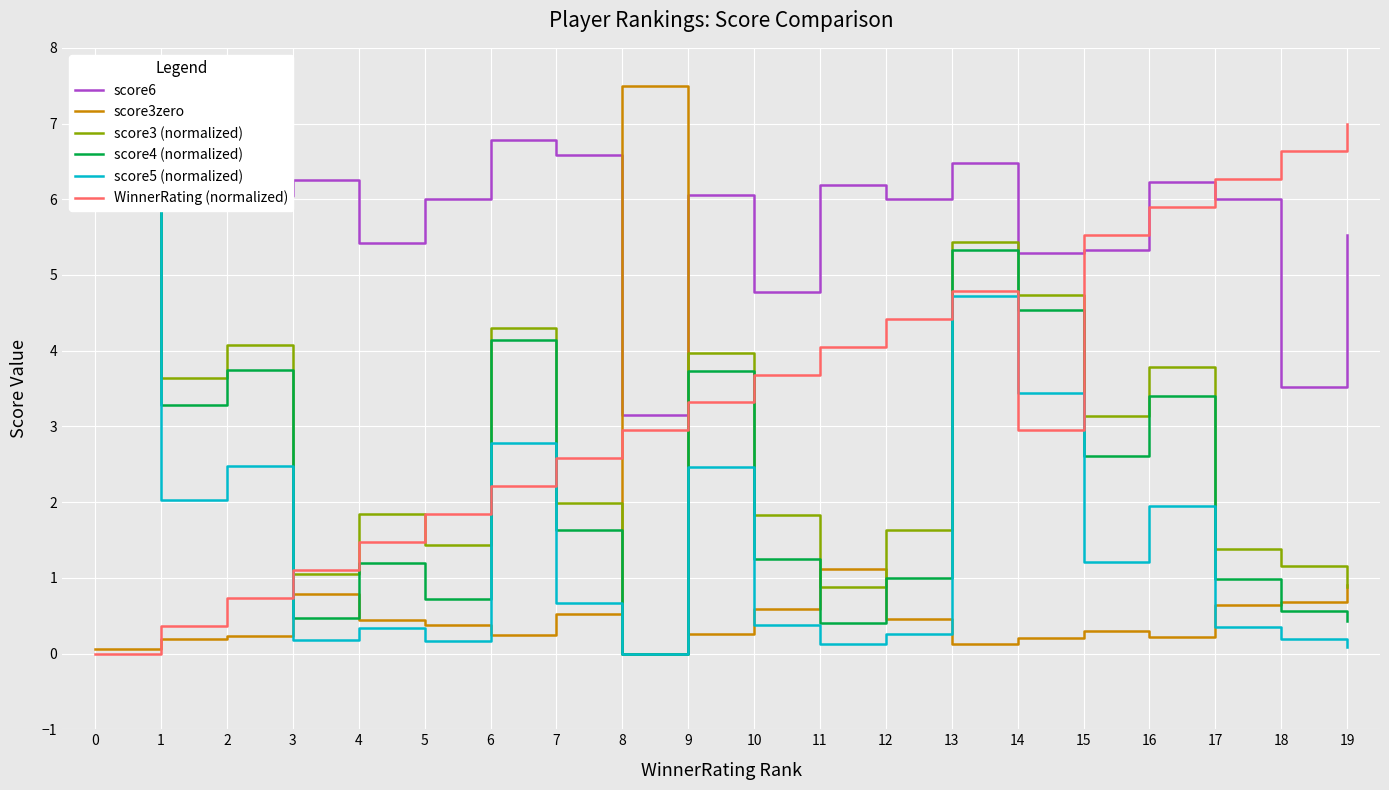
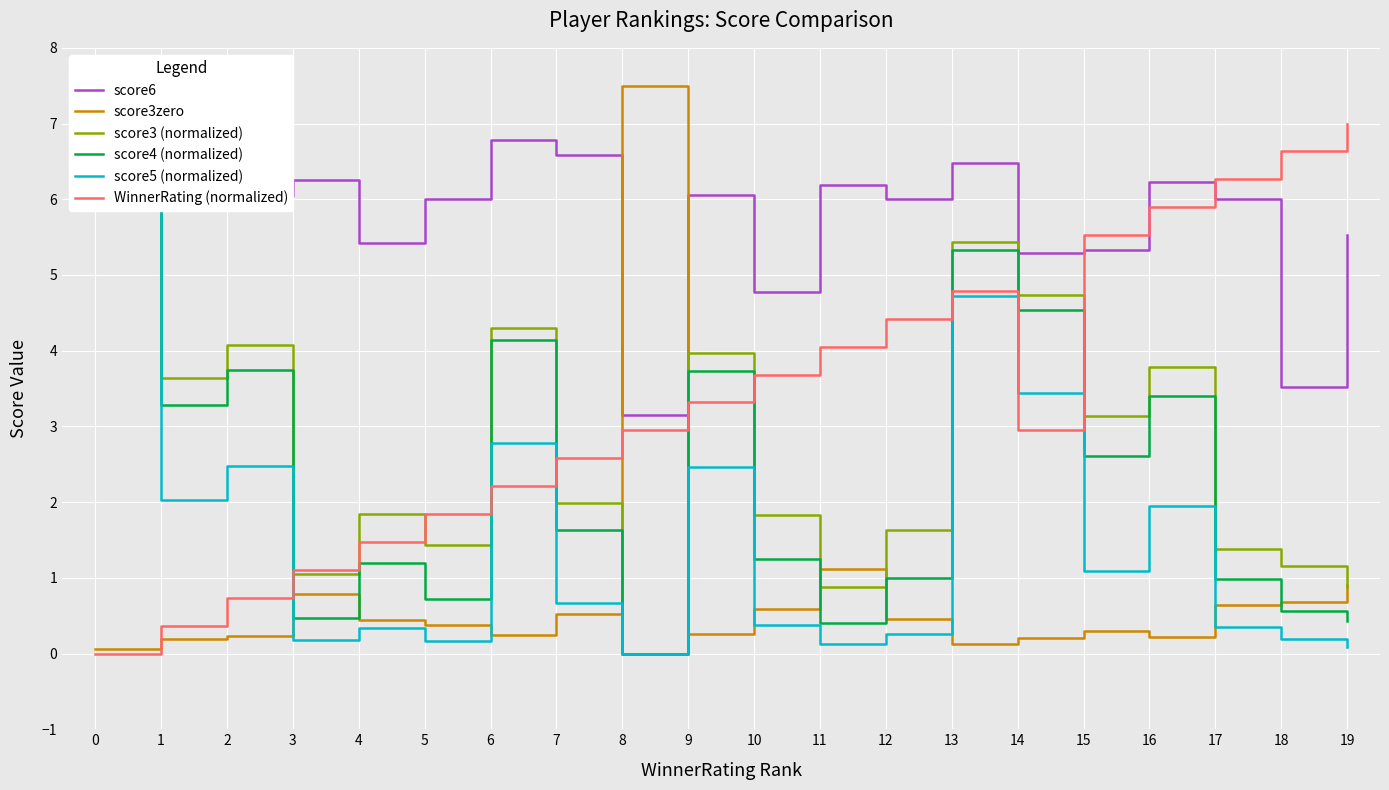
score5 (normalized), 15: 1.2 -> 1.1
